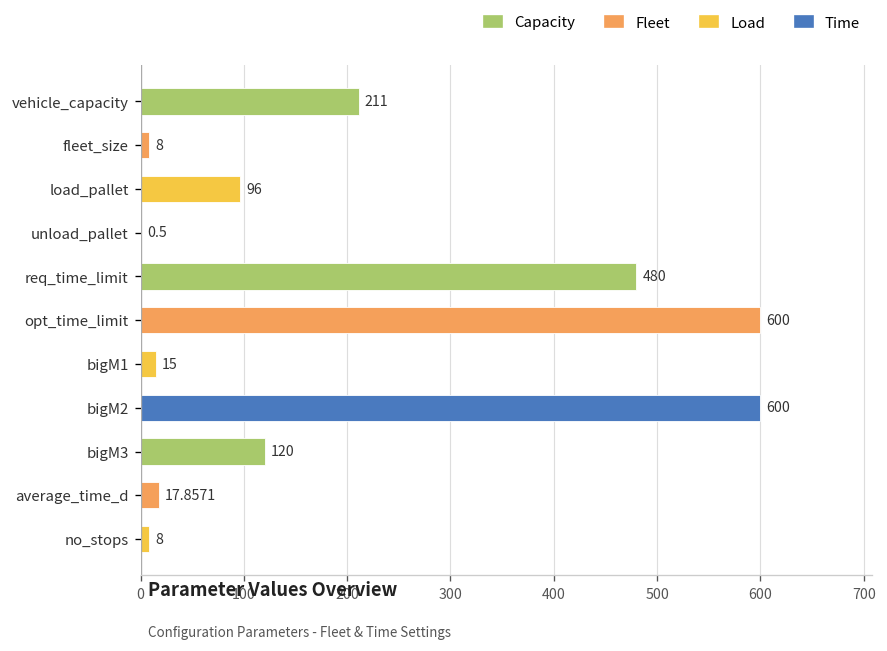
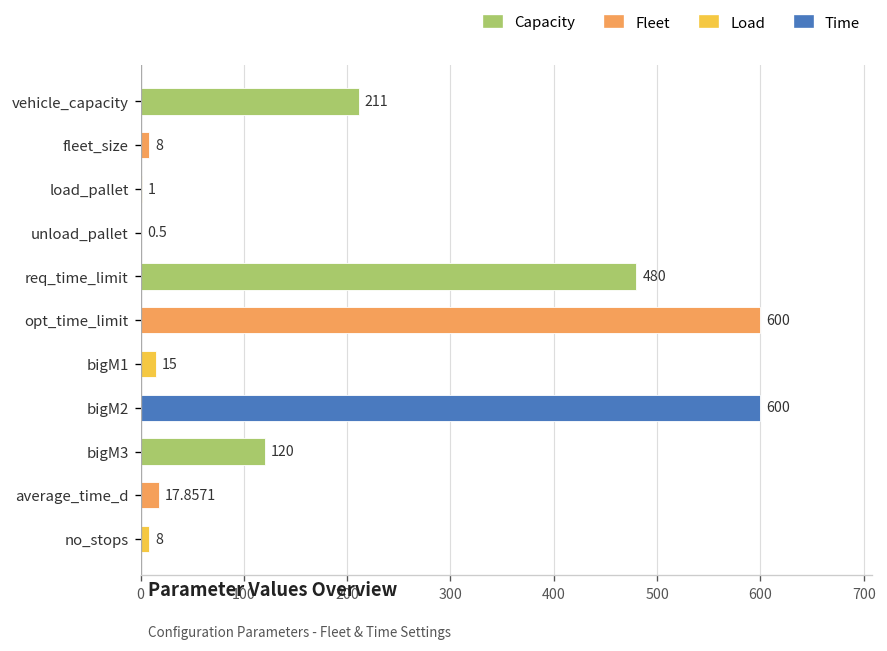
load_pallet: 96 -> 1
